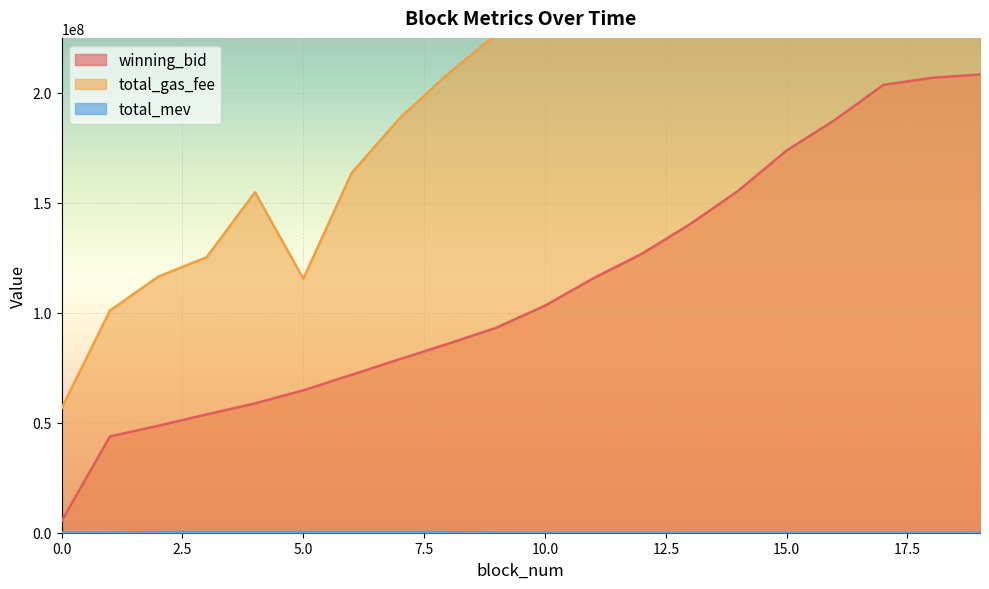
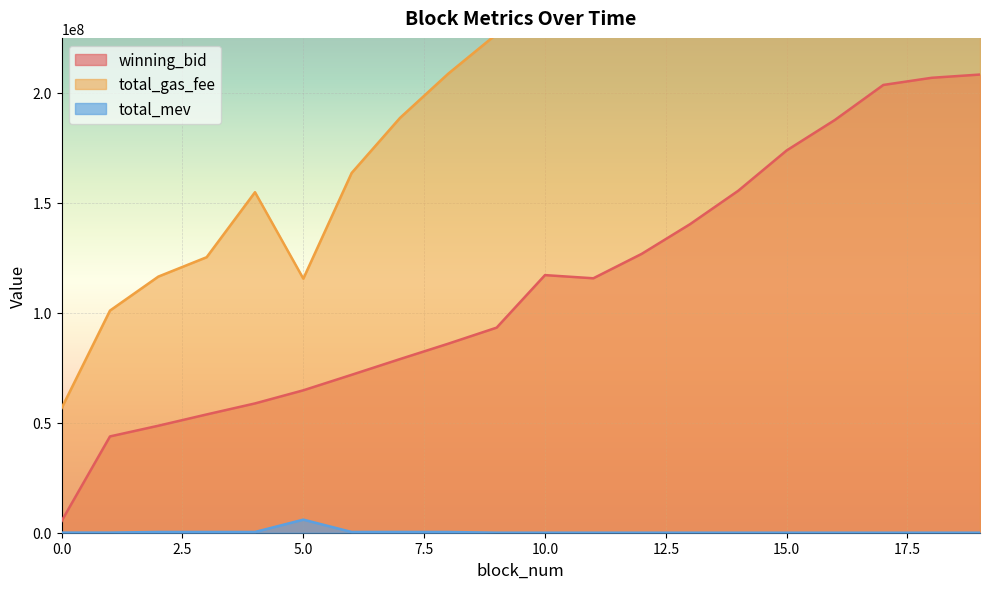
total_mev, 5.0: 0 -> 6000000
winning_bid, 10.0: 103000000 -> 117000000
